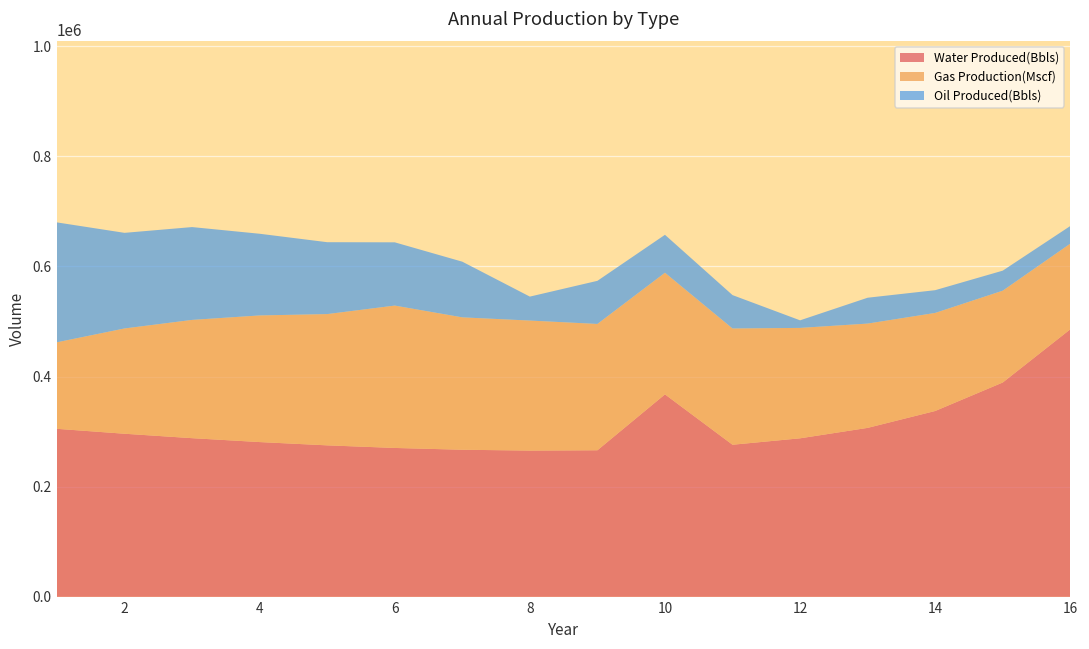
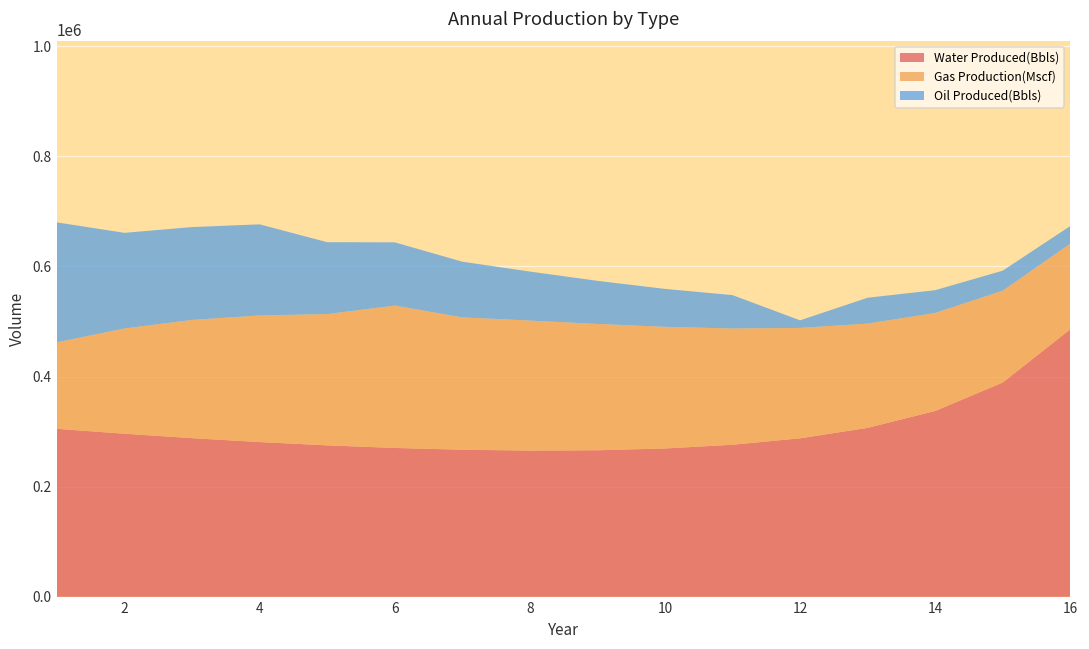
Oil Produced(Bbls), 4: 150000 -> 170000
Oil Produced(Bbls), 8: 40000 -> 90000
Water Produced(Bbls), 10: 370000 -> 270000
